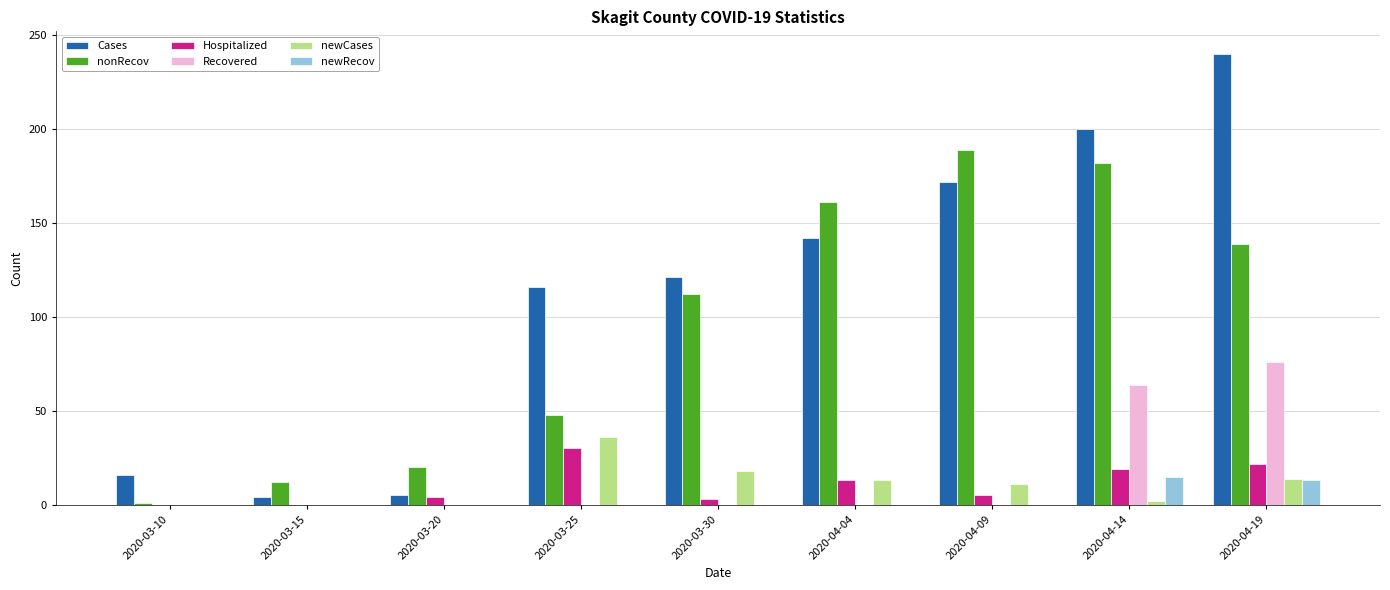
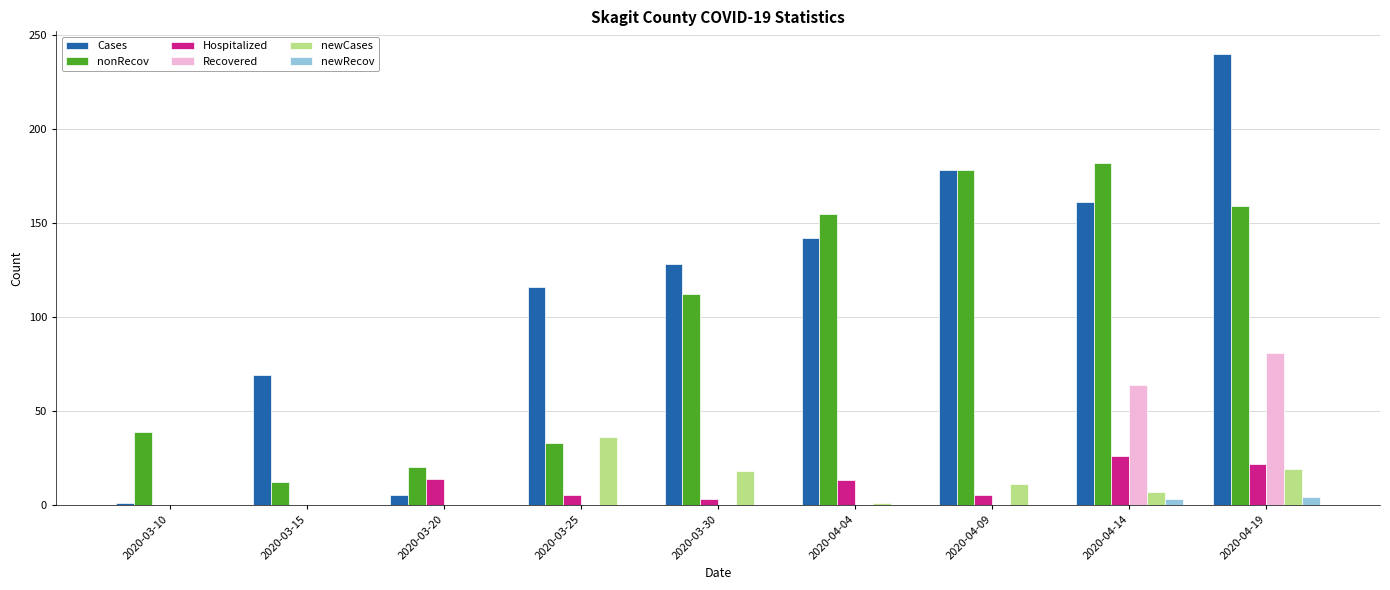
Cases, 2020-03-10: 16 -> 1
nonRecov, 2020-03-10: 1 -> 39
Cases, 2020-03-15: 4 -> 69
Hospitalized, 2020-03-20: 4 -> 14
nonRecov, 2020-03-25: 48 -> 33
Hospitalized, 2020-03-25: 30 -> 5
Cases, 2020-03-30: 121 -> 128
nonRecov, 2020-04-04: 161 -> 155
newCases, 2020-04-04: 13 -> 1
Cases, 2020-04-09: 172 -> 178
nonRecov, 2020-04-09: 189 -> 178
Cases, 2020-04-14: 200 -> 161
Hospitalized, 2020-04-14: 19 -> 26
newCases, 2020-04-14: 2 -> 7
newRecov, 2020-04-14: 15 -> 3
nonRecov, 2020-04-19: 139 -> 159
Recovered, 2020-04-19: 76 -> 81
newCases, 2020-04-19: 14 -> 19
newRecov, 2020-04-19: 13 -> 4
